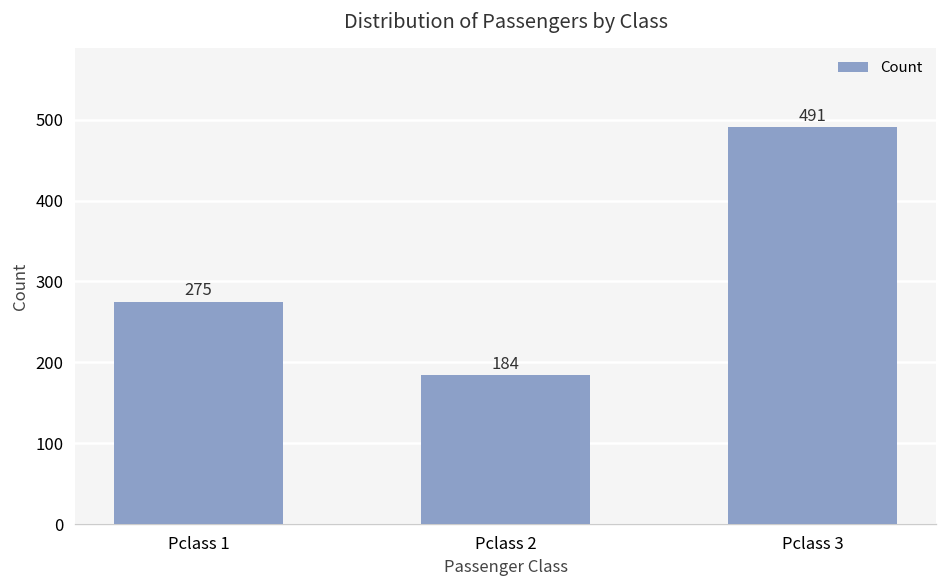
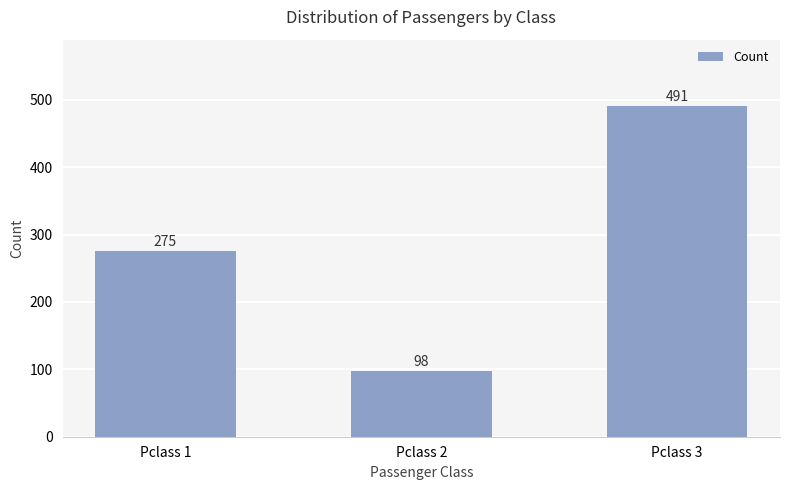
Pclass 2: 184 -> 98
